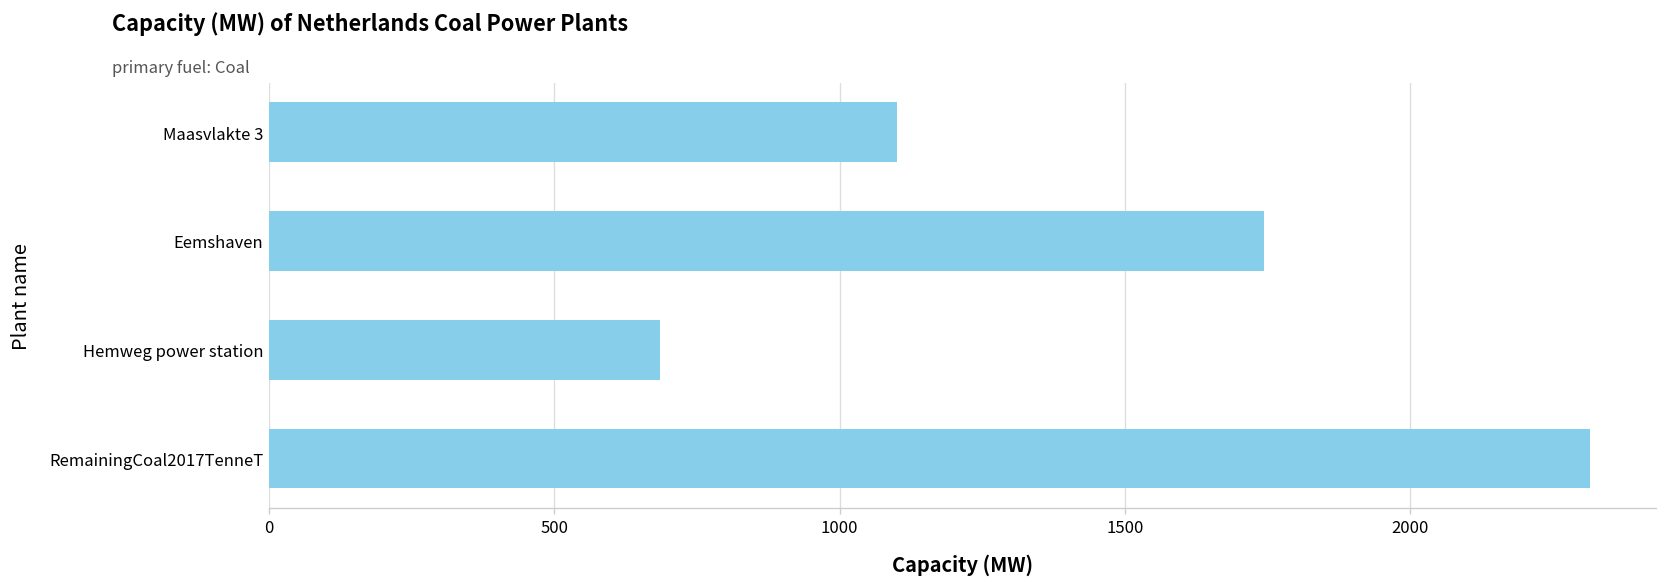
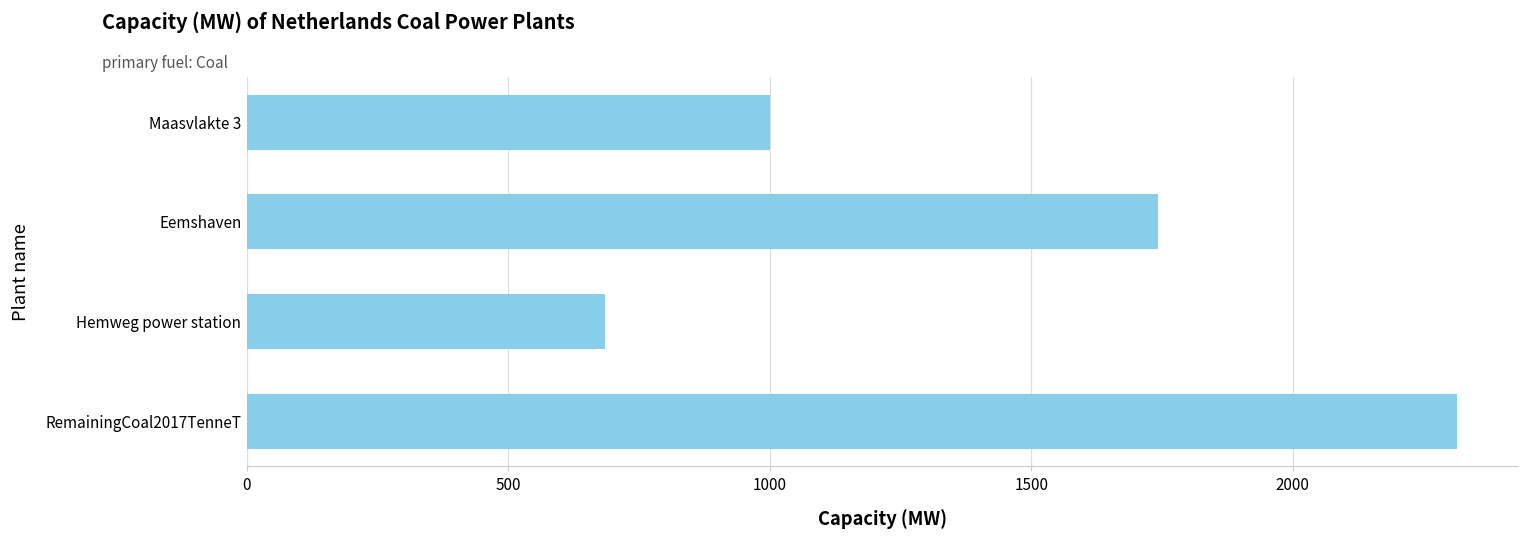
Maasvlakte 3: 1100 -> 1000
